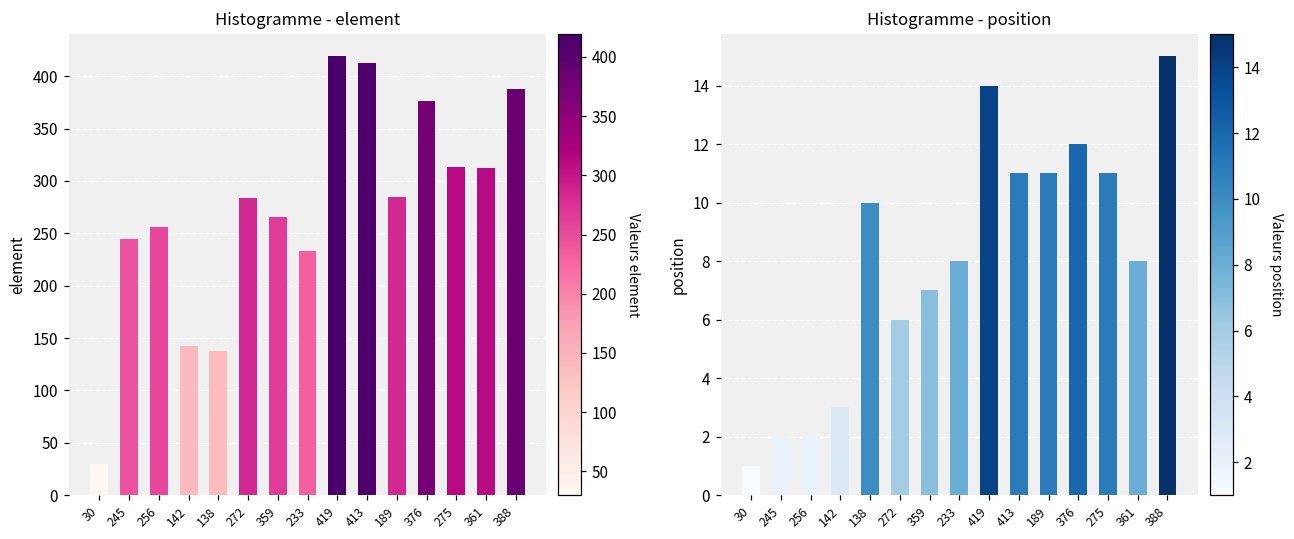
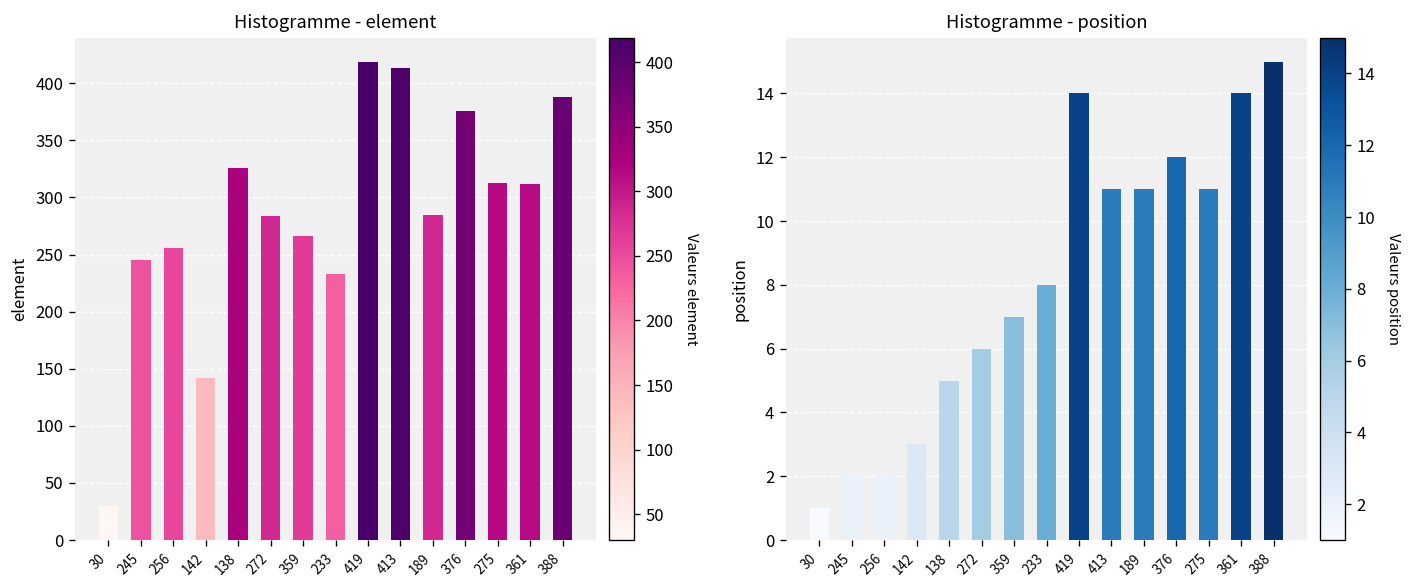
Histogramme - element, 138: 140 -> 330
Histogramme - position, 138: 10 -> 5
Histogramme - position, 361: 8 -> 14
